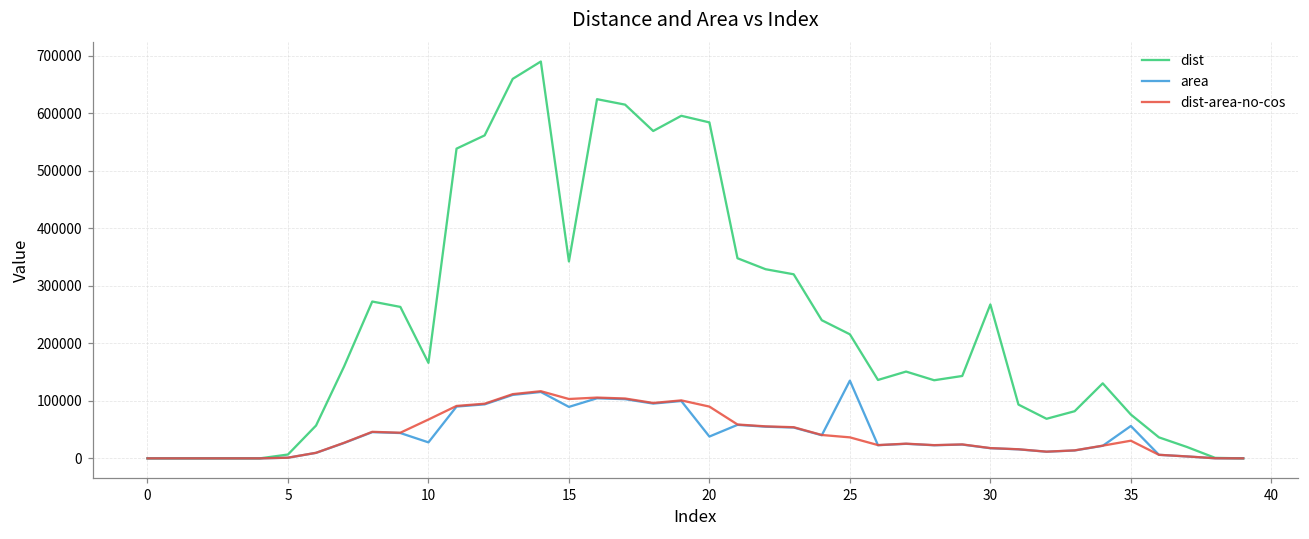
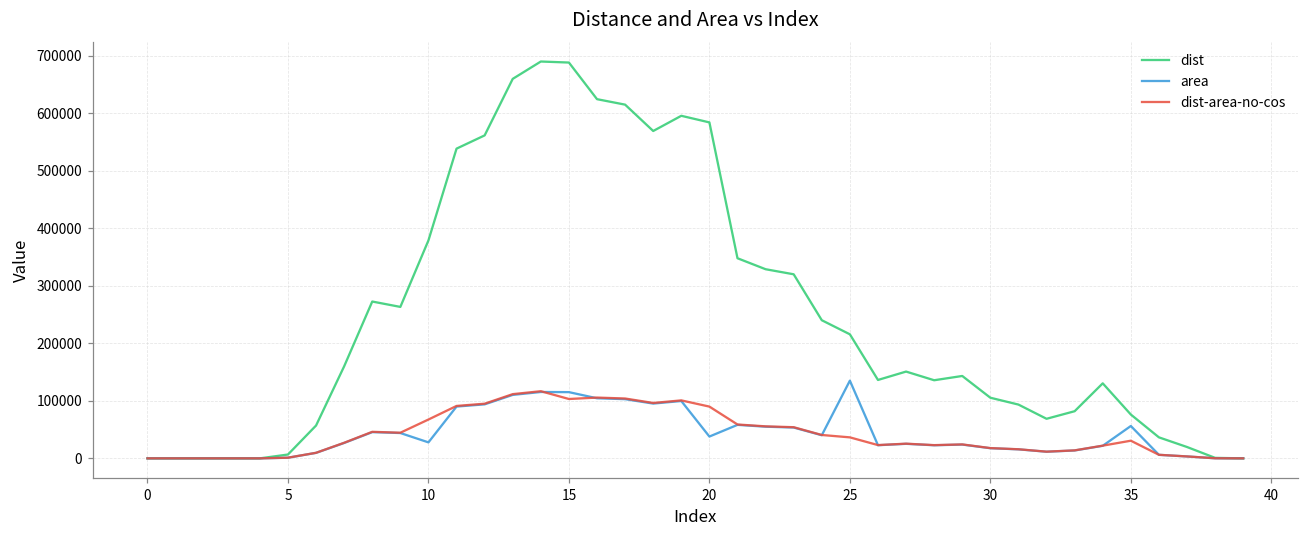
dist, 10: 170000 -> 380000
dist, 15: 340000 -> 690000
area, 15: 90000 -> 120000
dist, 30: 270000 -> 110000
